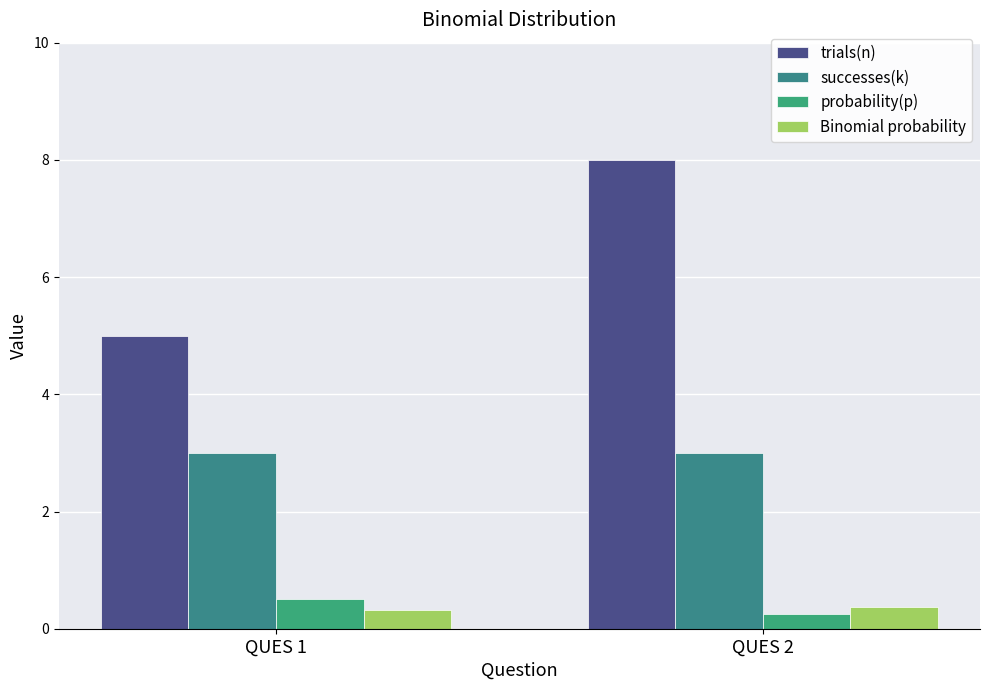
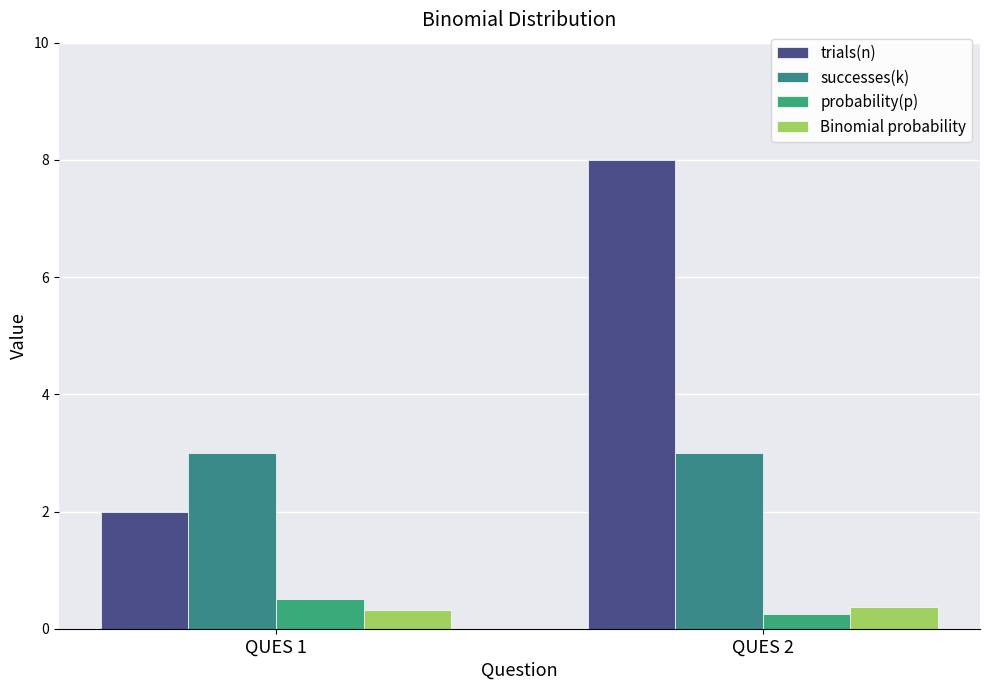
trials(n), QUES 1: 5 -> 2
